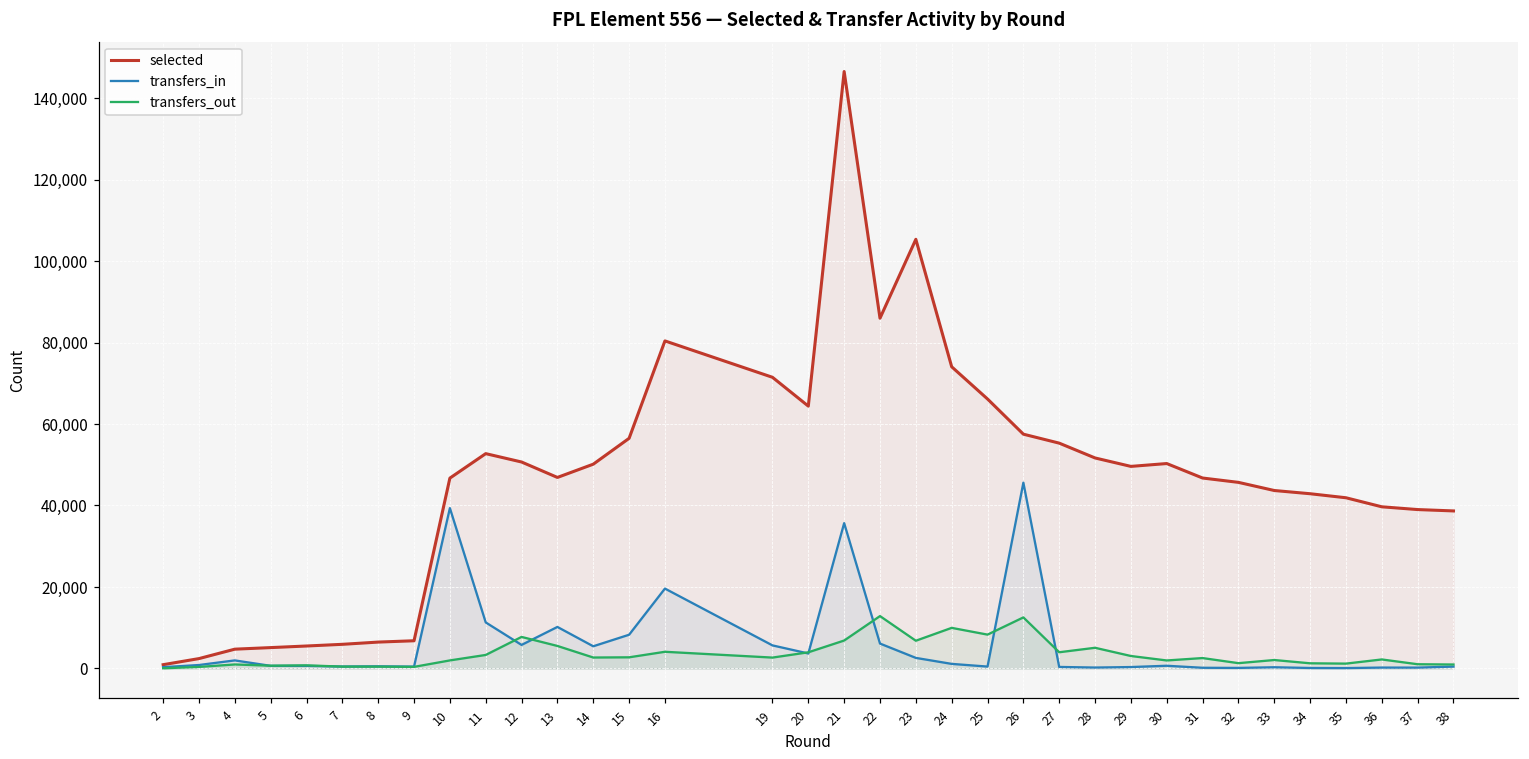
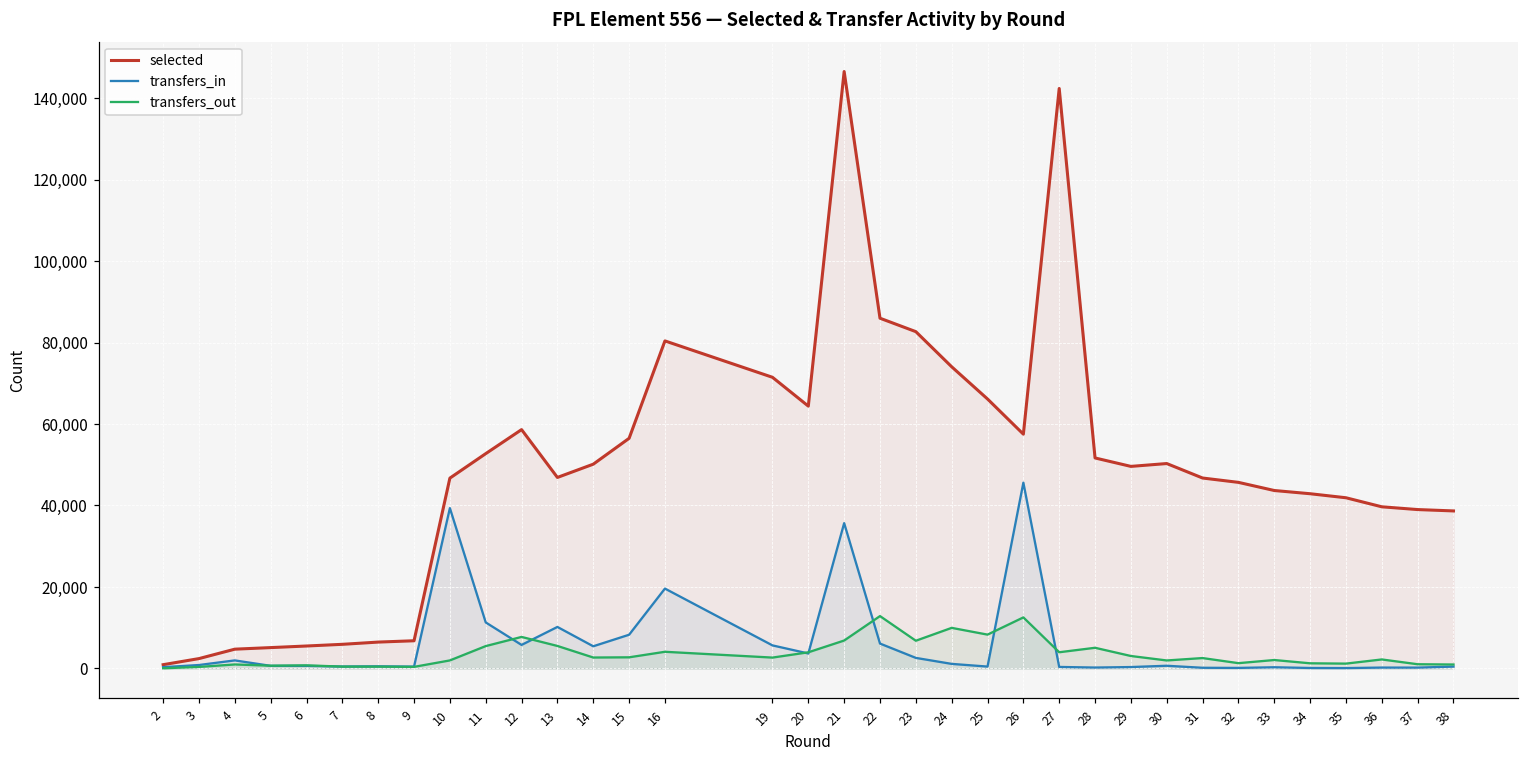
transfers_out, 11: 3,000 -> 5,000
selected, 12: 51,000 -> 59,000
selected, 23: 105,000 -> 83,000
selected, 27: 55,000 -> 142,000
